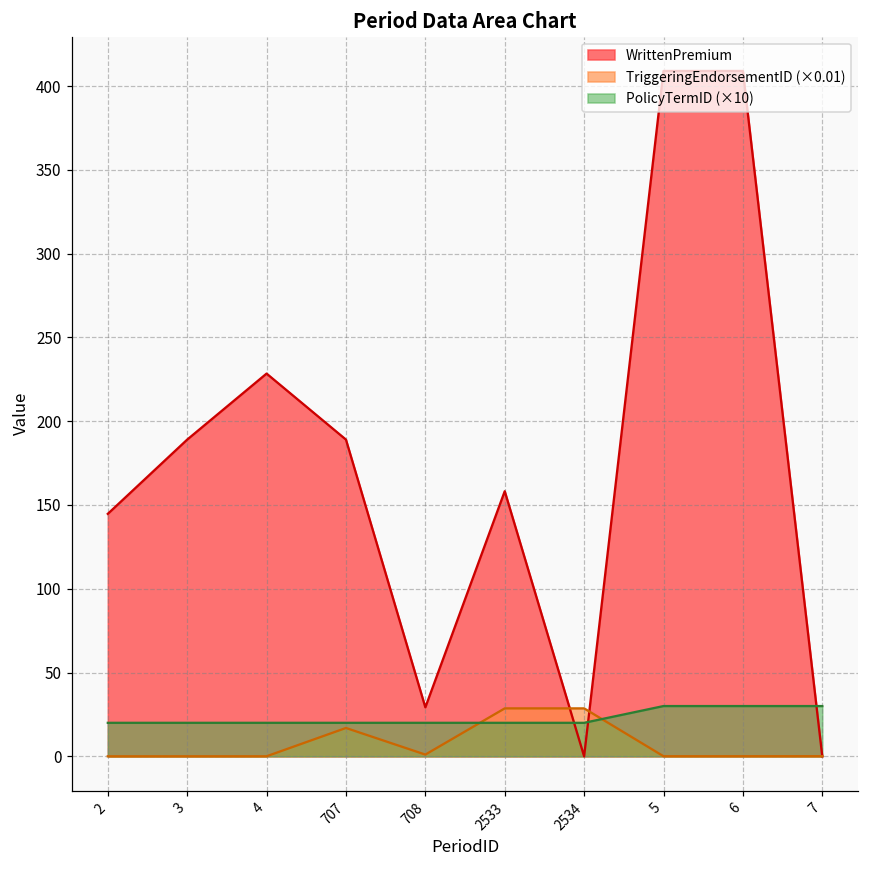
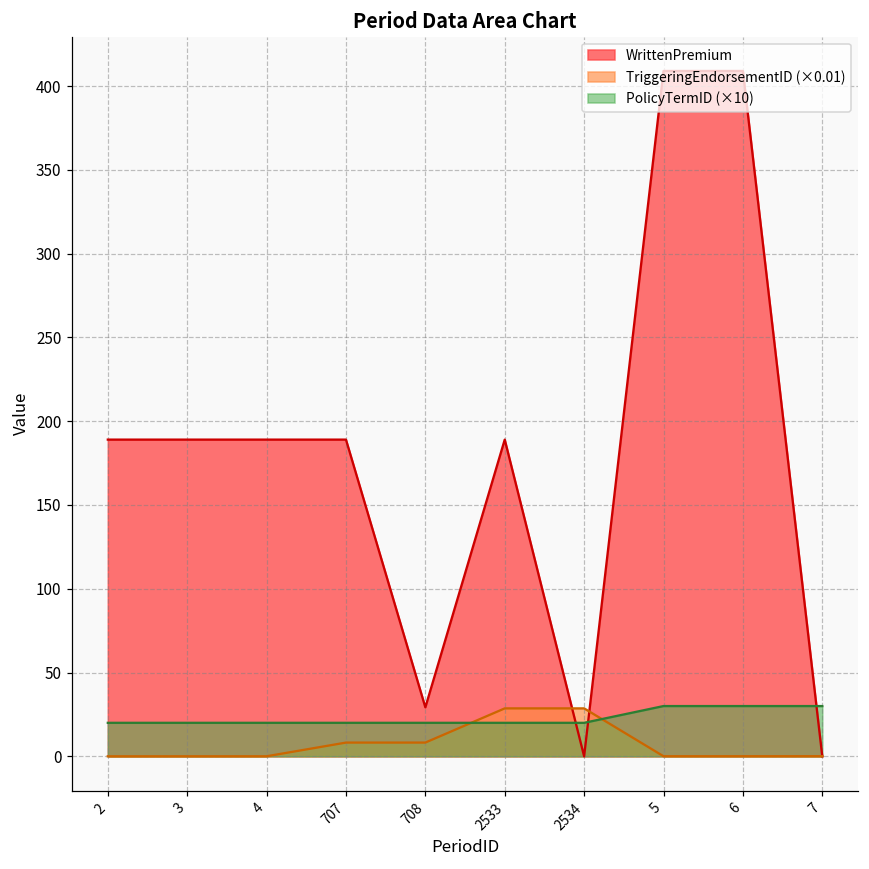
WrittenPremium, 2: 145 -> 189
WrittenPremium, 4: 228 -> 189
TriggeringEndorsementID (×0.01), 707: 17 -> 8
TriggeringEndorsementID (×0.01), 708: 1 -> 8
WrittenPremium, 2533: 158 -> 189
